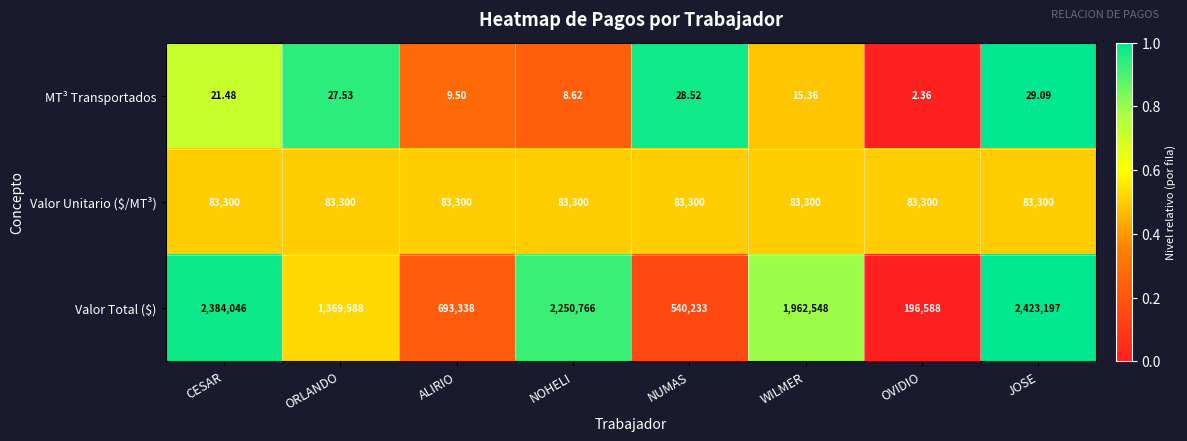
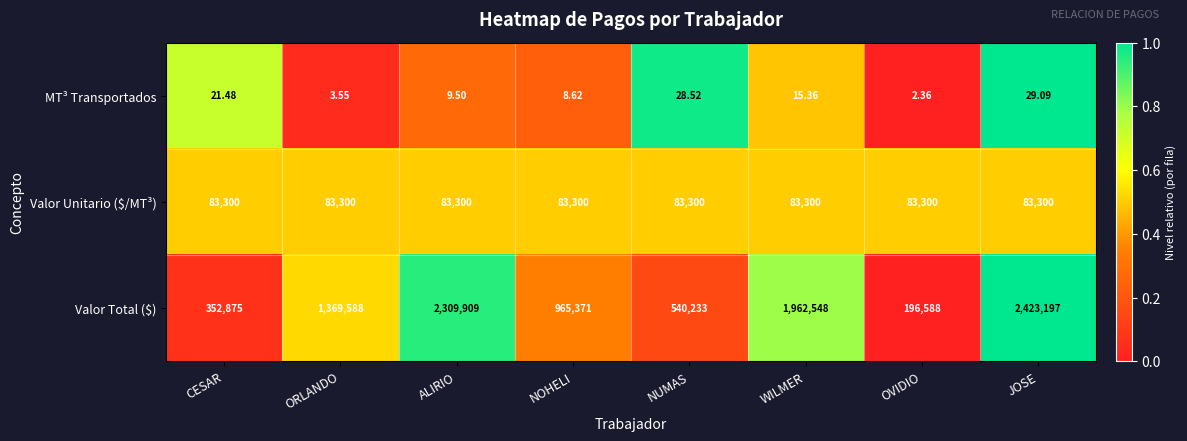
MT³ Transportados, ORLANDO: 27.53 -> 3.55
Valor Total ($), CESAR: 2,384,046 -> 352,875
Valor Total ($), ALIRIO: 693,338 -> 2,309,909
Valor Total ($), NOHELI: 2,250,766 -> 965,371
